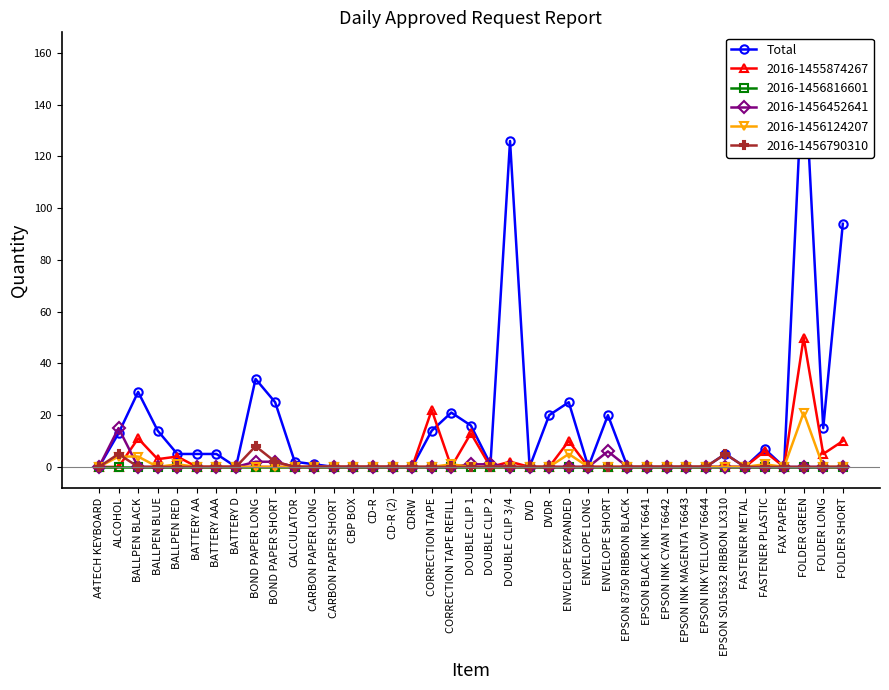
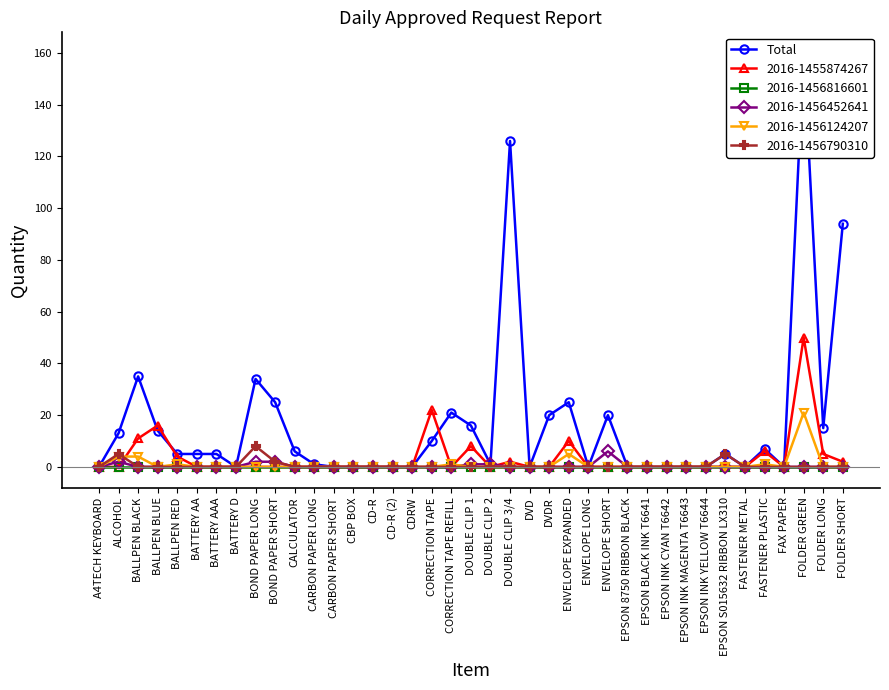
2016-1456452641, ALCOHOL: 15 -> 2
Total, BALLPEN BLACK: 29 -> 35
2016-1455874267, BALLPEN BLUE: 3 -> 16
Total, CALCULATOR: 2 -> 6
Total, CORRECTION TAPE: 14 -> 10
2016-1455874267, DOUBLE CLIP 1: 13 -> 8
2016-1455874267, FOLDER SHORT: 10 -> 2
